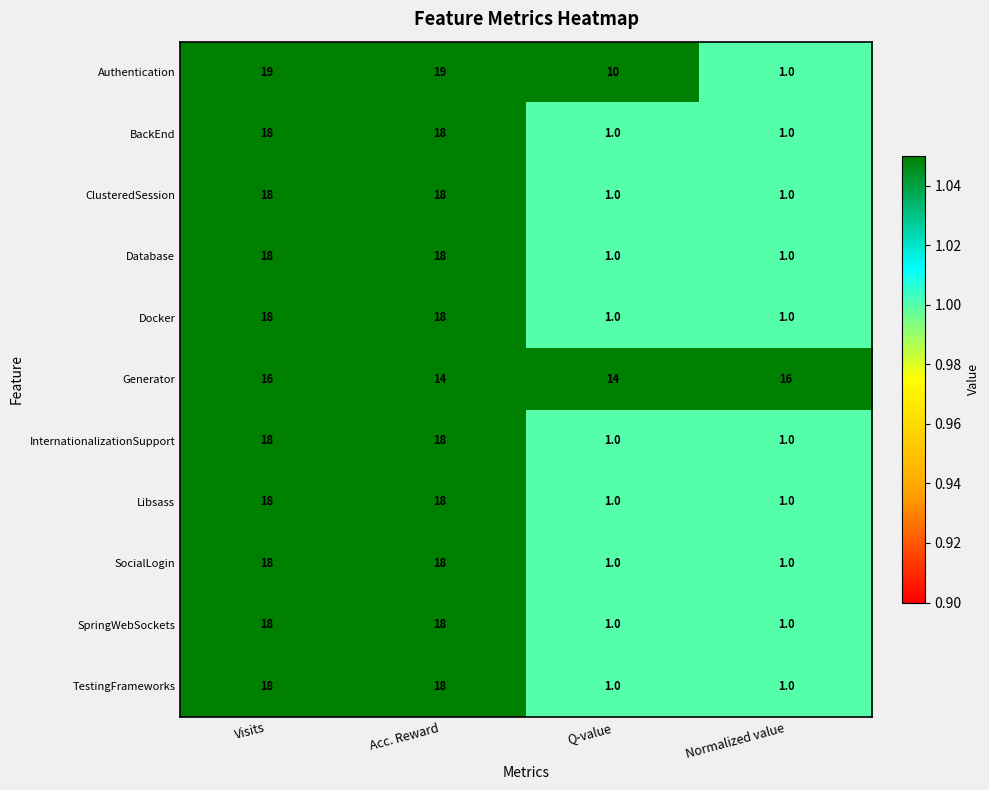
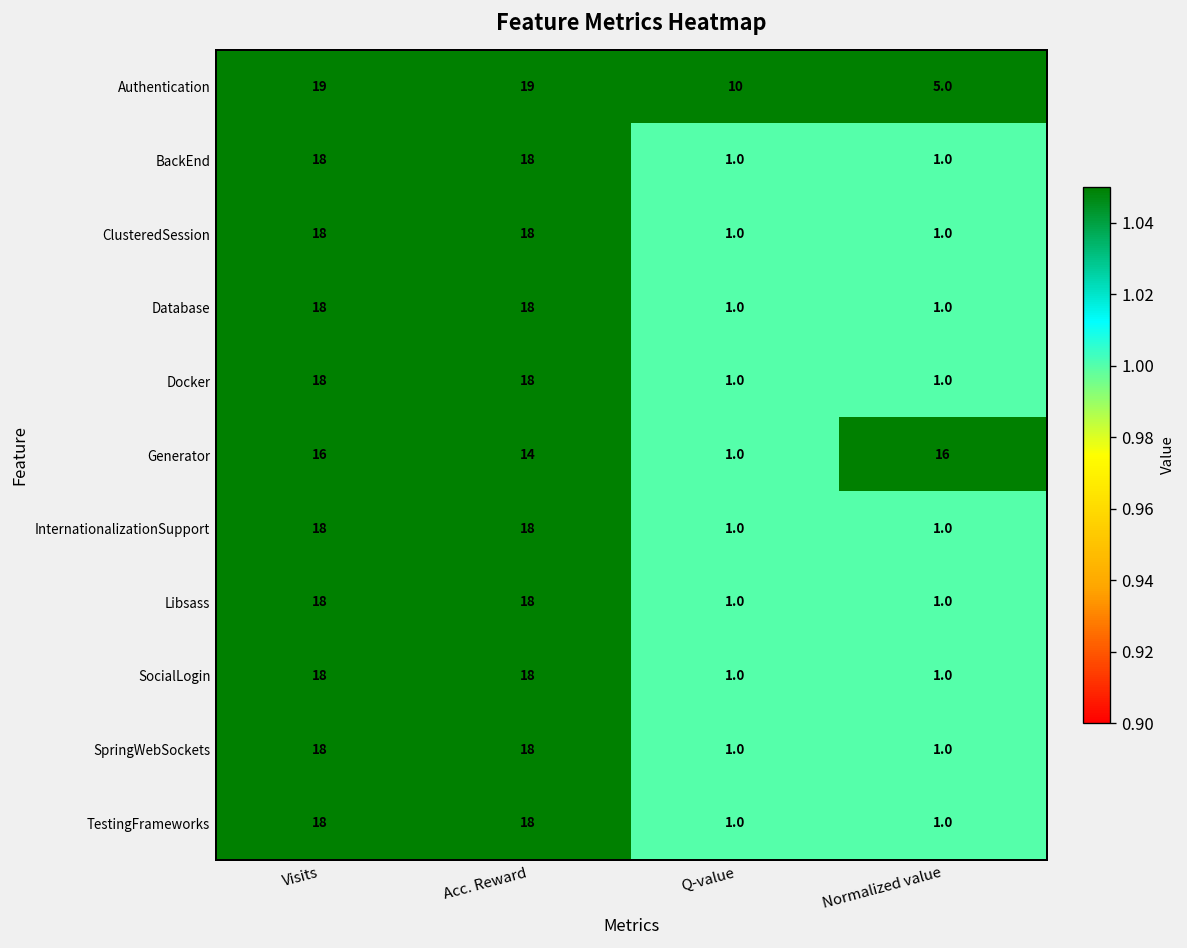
Authentication, Normalized value: 1.0 -> 5.0
Generator, Q-value: 14 -> 1.0
